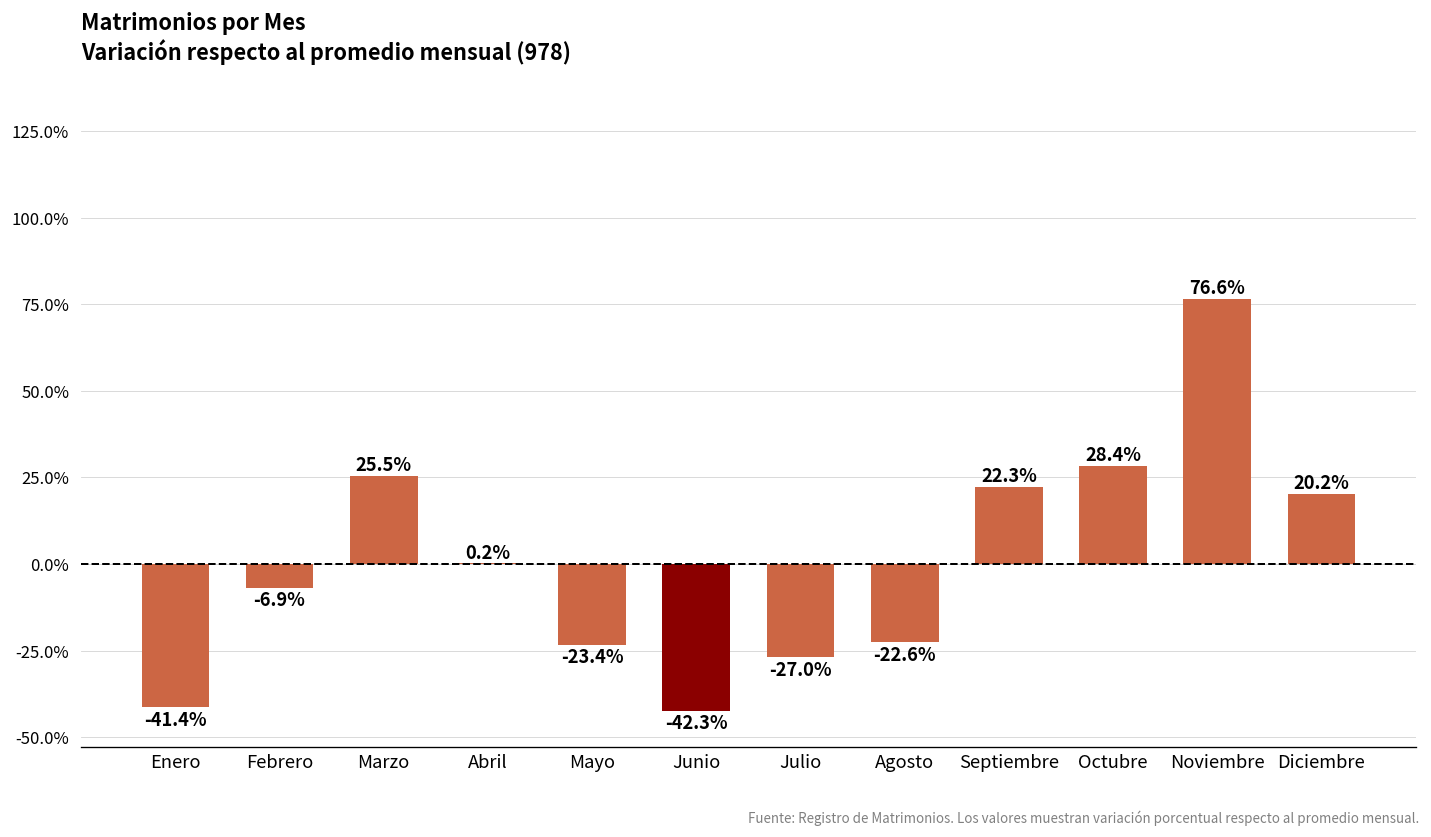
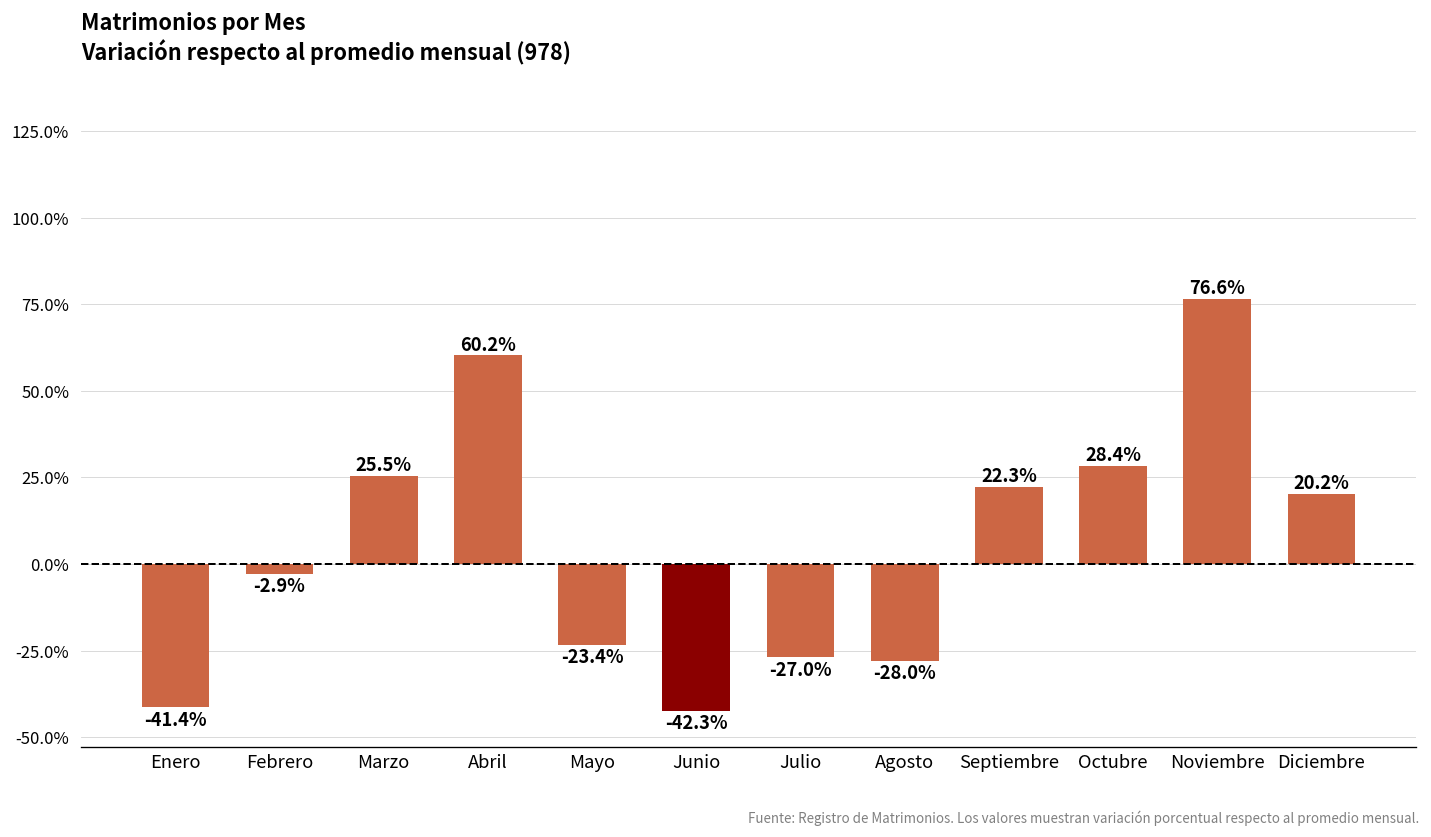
Febrero: -6.9% -> -2.9%
Abril: 0.2% -> 60.2%
Agosto: -22.6% -> -28.0%
